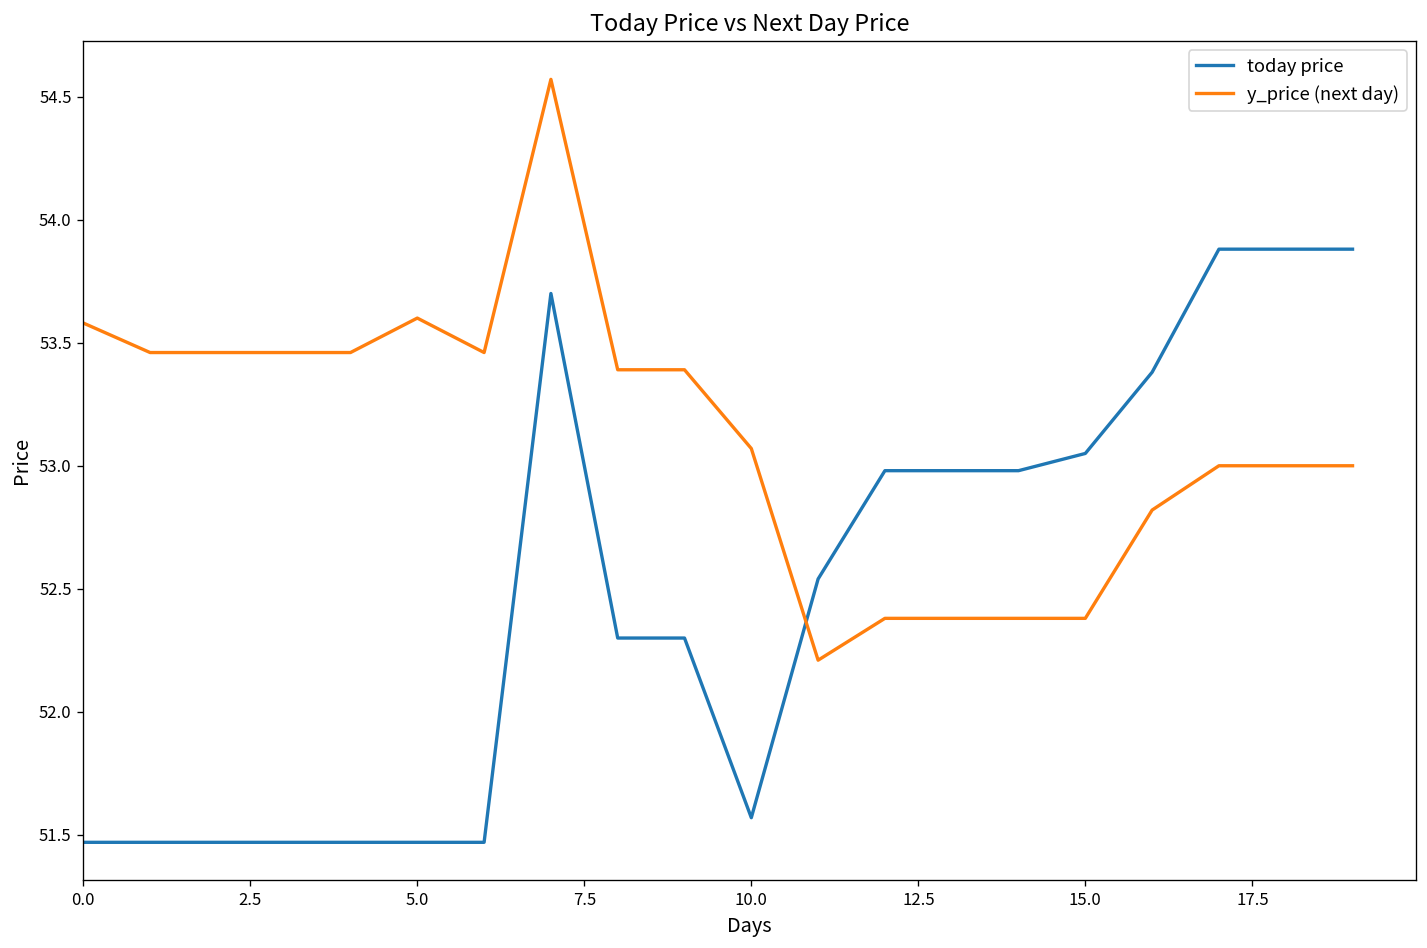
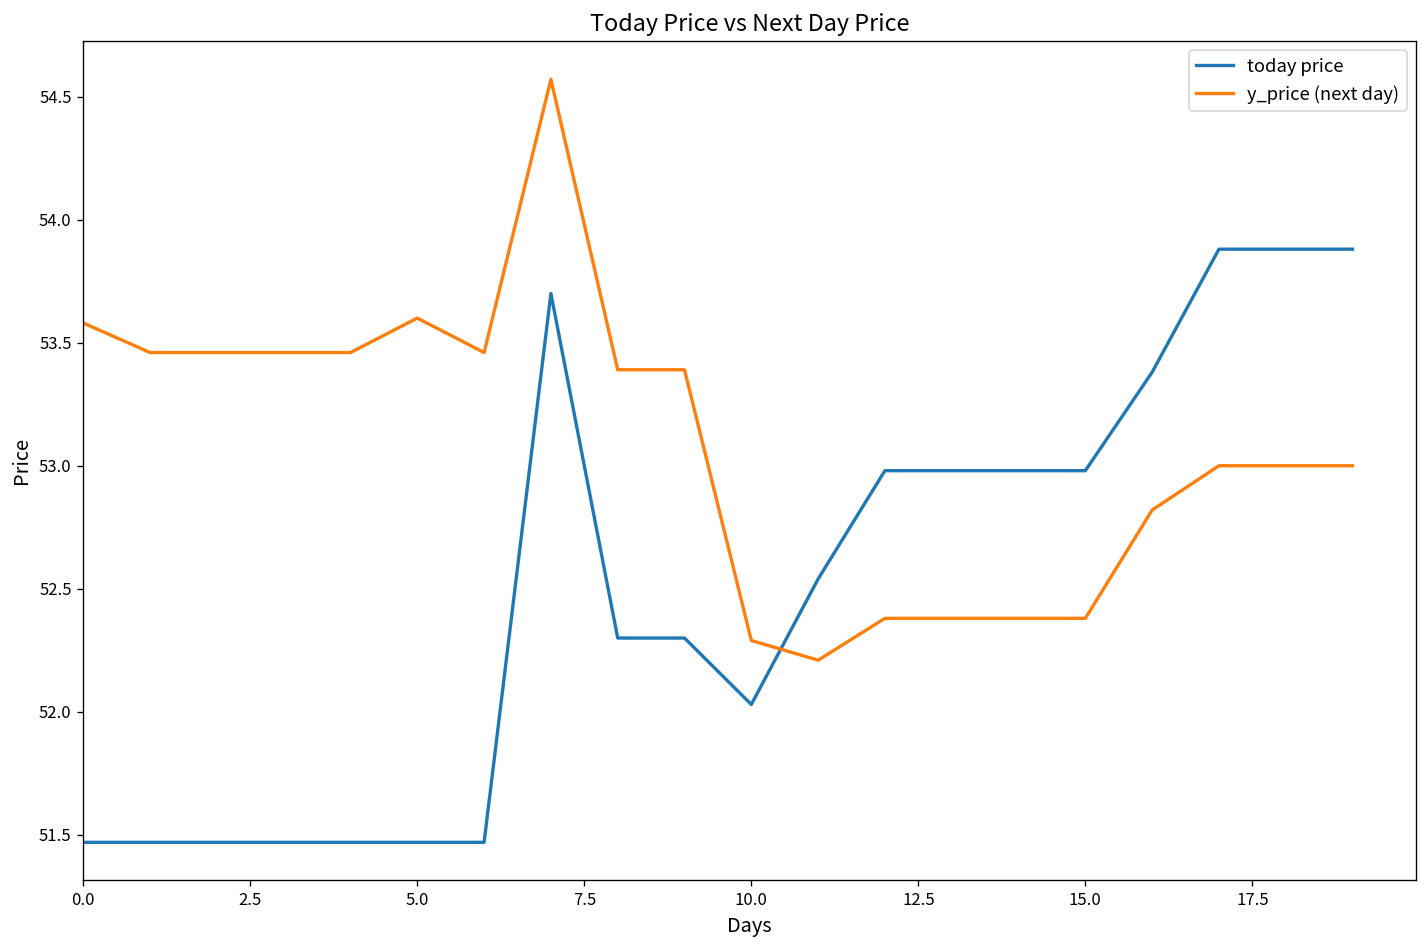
today price, 10.0: 51.57 -> 52.03
y_price (next day), 10.0: 53.07 -> 52.29
today price, 15.0: 53.05 -> 52.98
